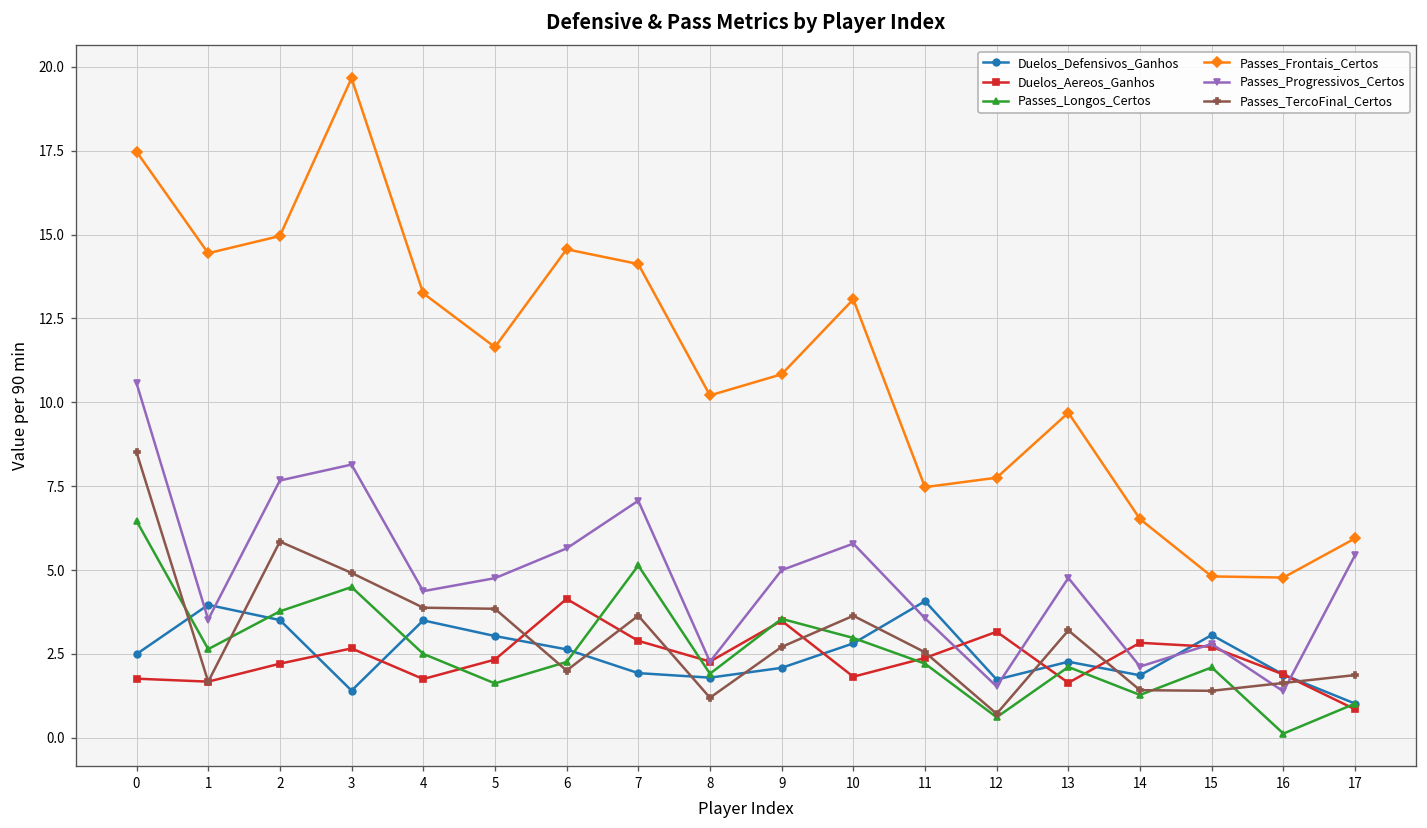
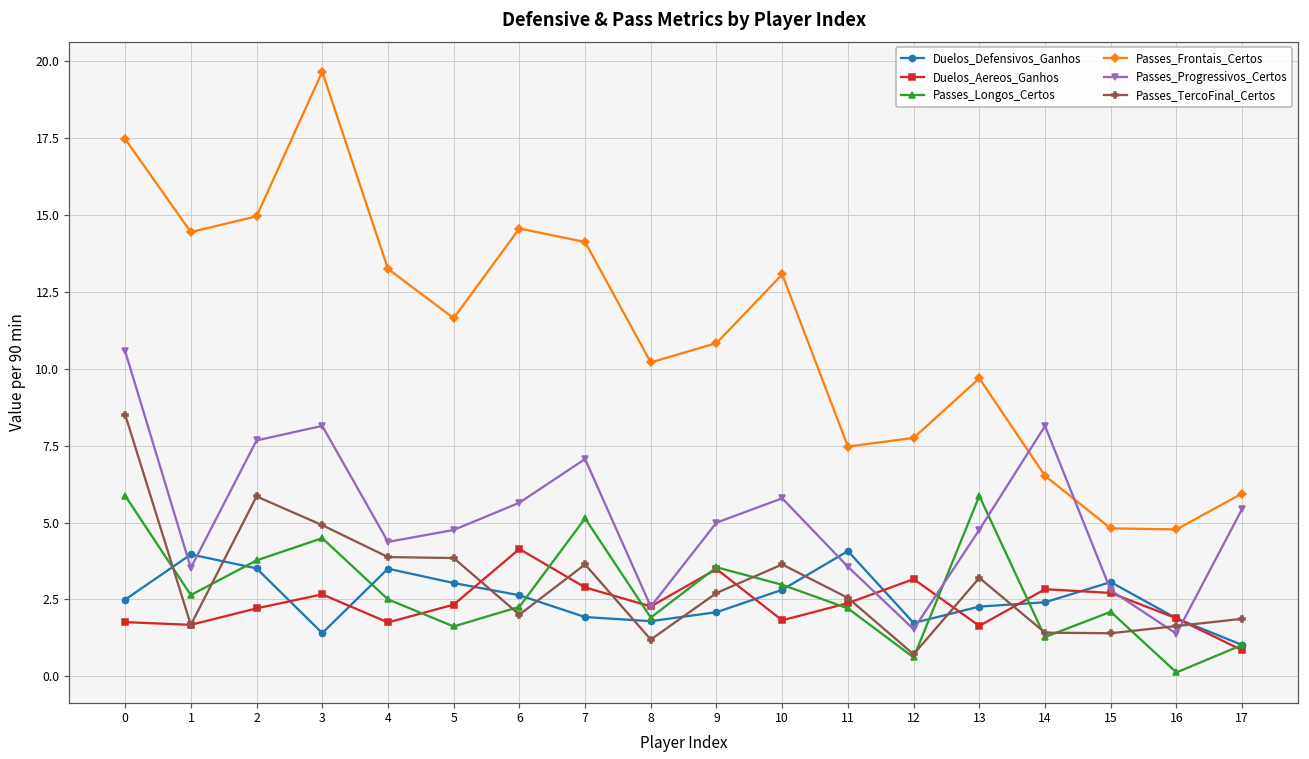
Passes_Longos_Certos, 0: 6.5 -> 5.9
Passes_Longos_Certos, 13: 2.1 -> 5.9
Duelos_Defensivos_Ganhos, 14: 1.9 -> 2.4
Passes_Progressivos_Certos, 14: 2.1 -> 8.1
